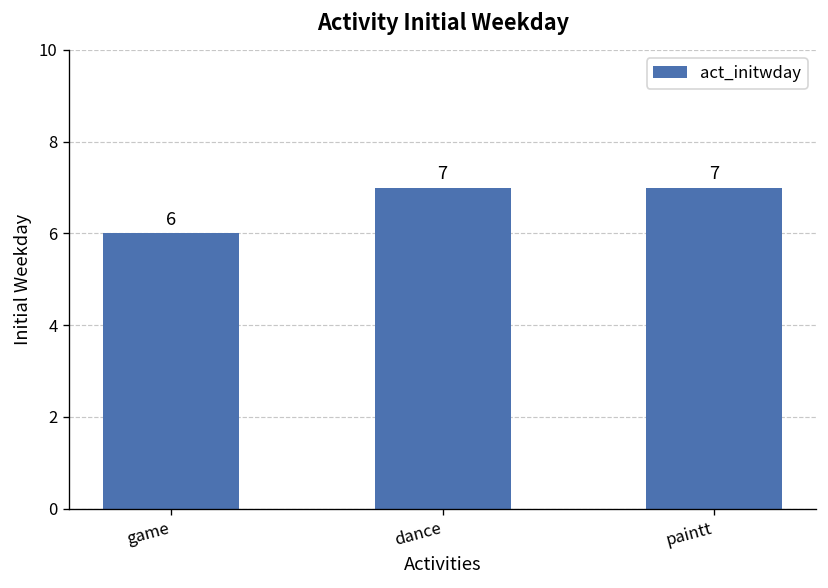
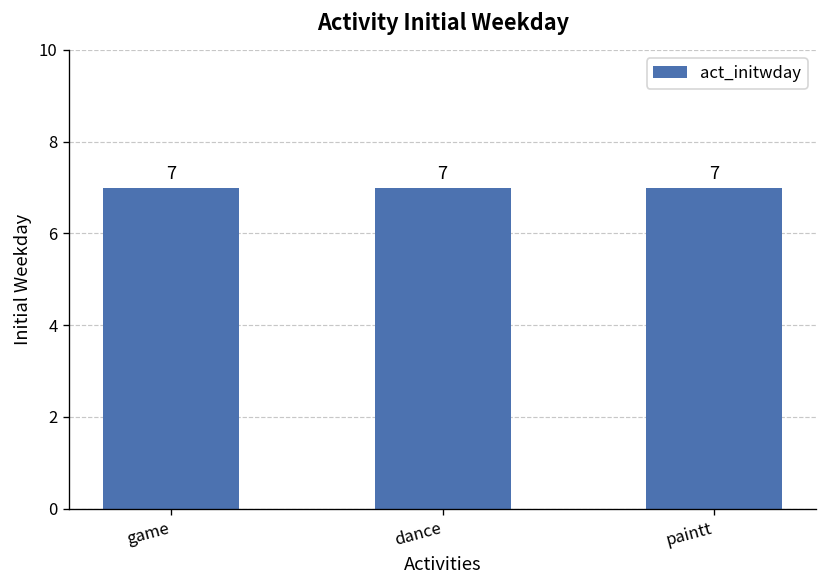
game: 6 -> 7
